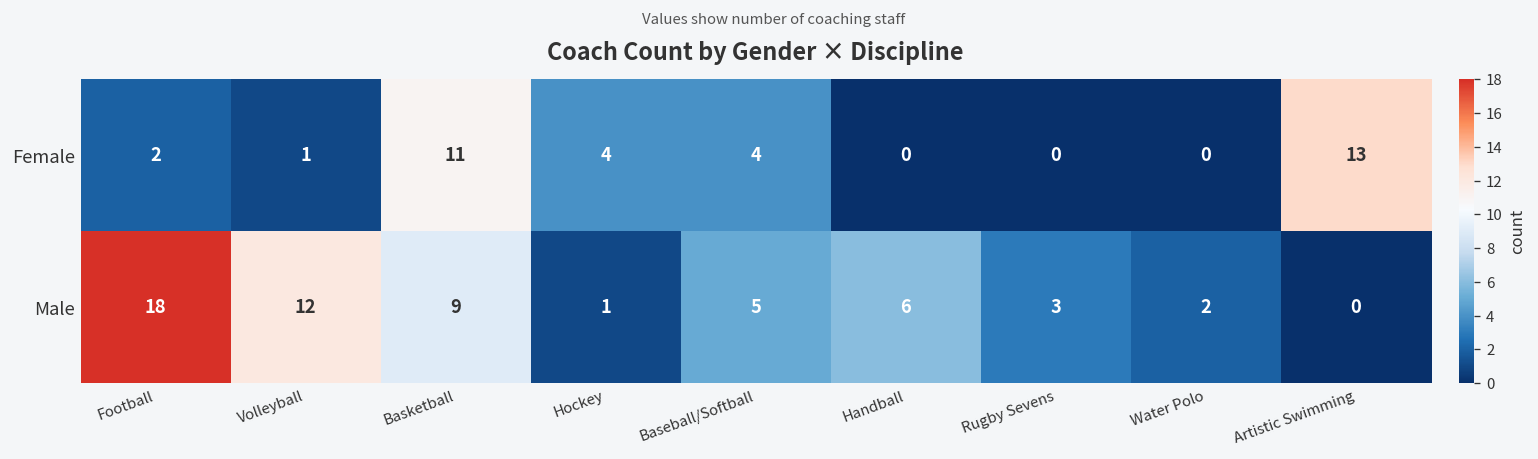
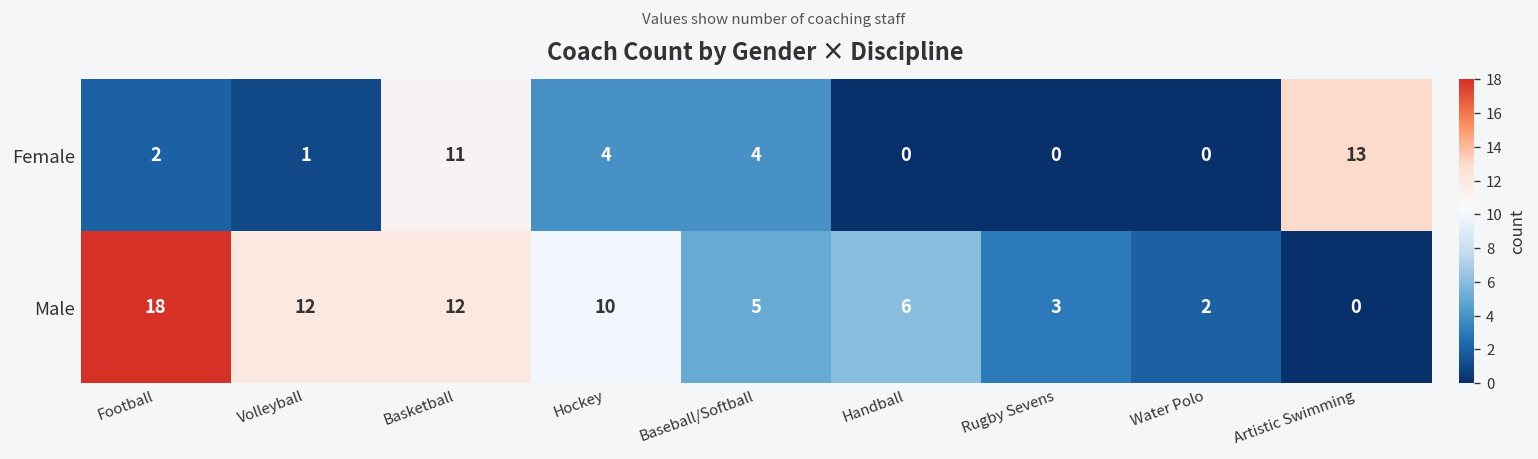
Male, Basketball: 9 -> 12
Male, Hockey: 1 -> 10
